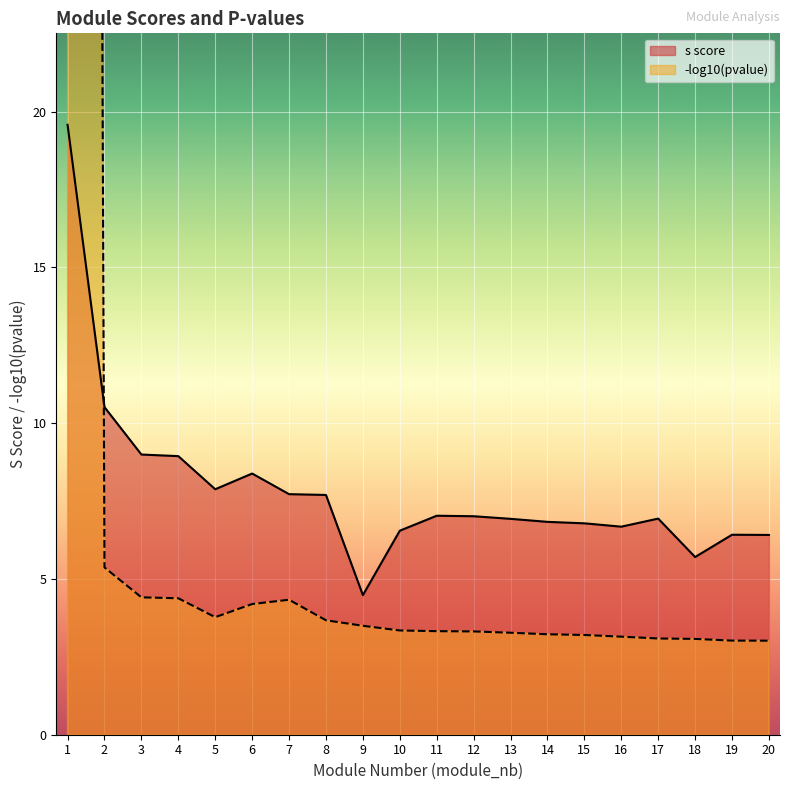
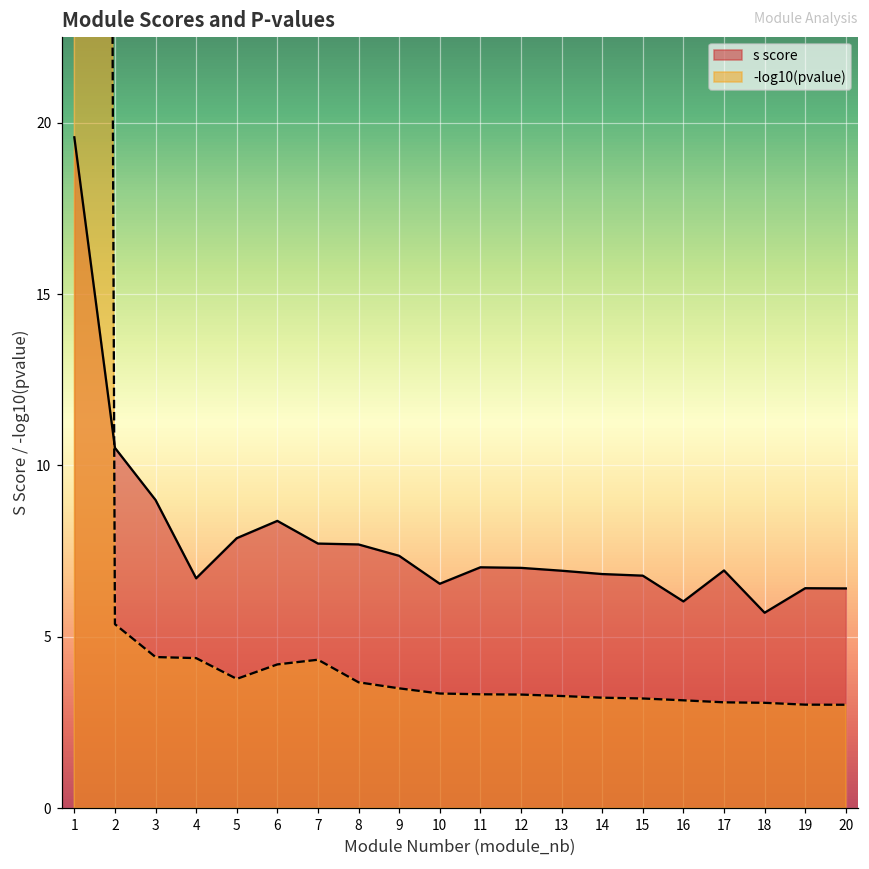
s score, 4: 8.9 -> 6.7
s score, 9: 4.5 -> 7.4
s score, 16: 6.7 -> 6.0
